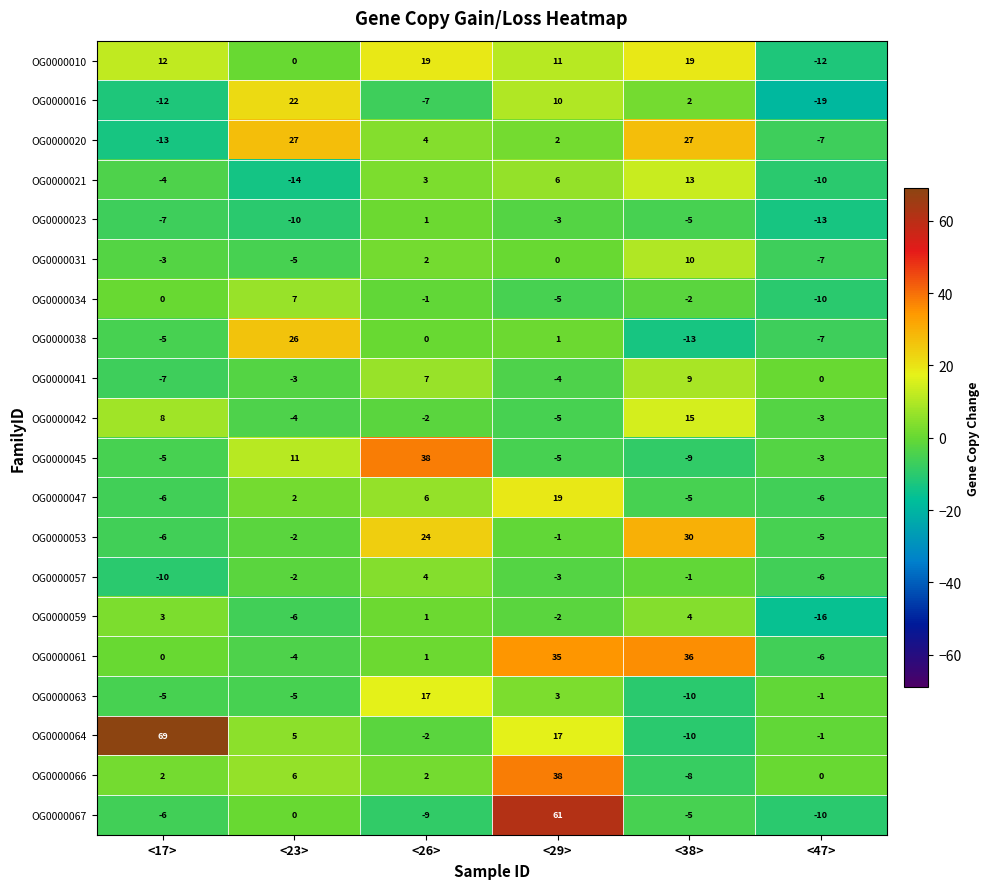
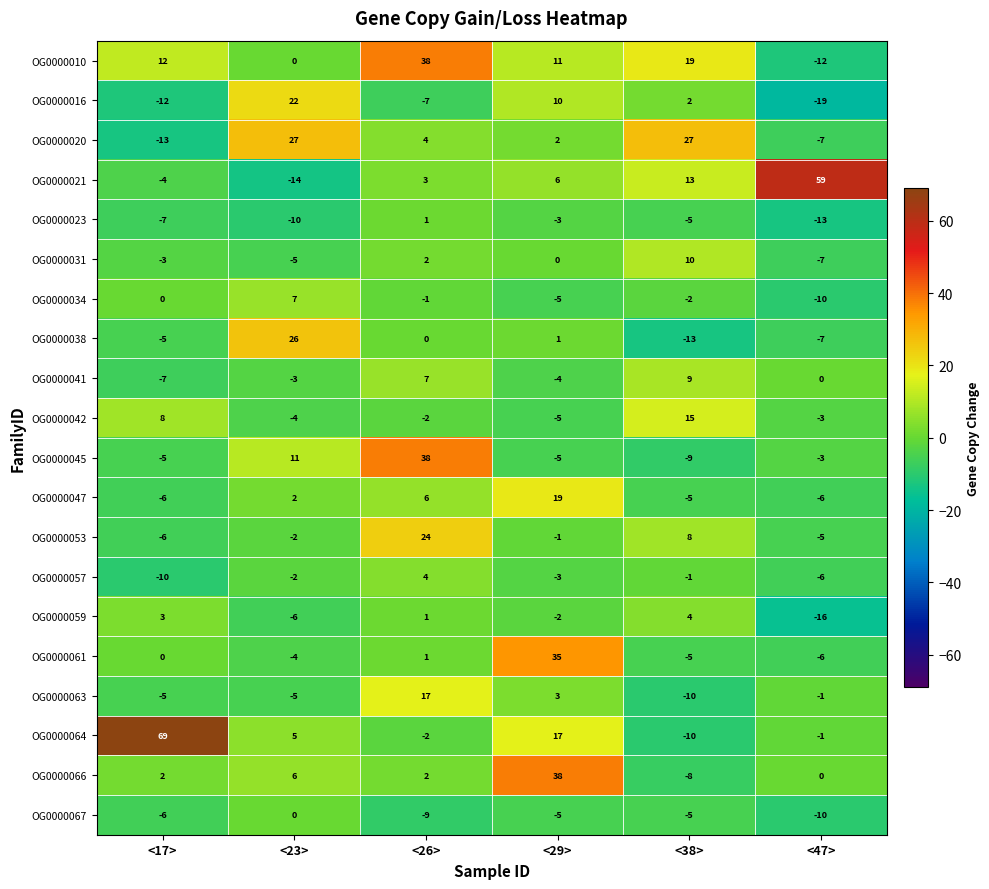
OG0000010, <26>: 19 -> 38
OG0000021, <47>: -10 -> 59
OG0000053, <38>: 30 -> 8
OG0000061, <38>: 36 -> -5
OG0000067, <29>: 61 -> -5
